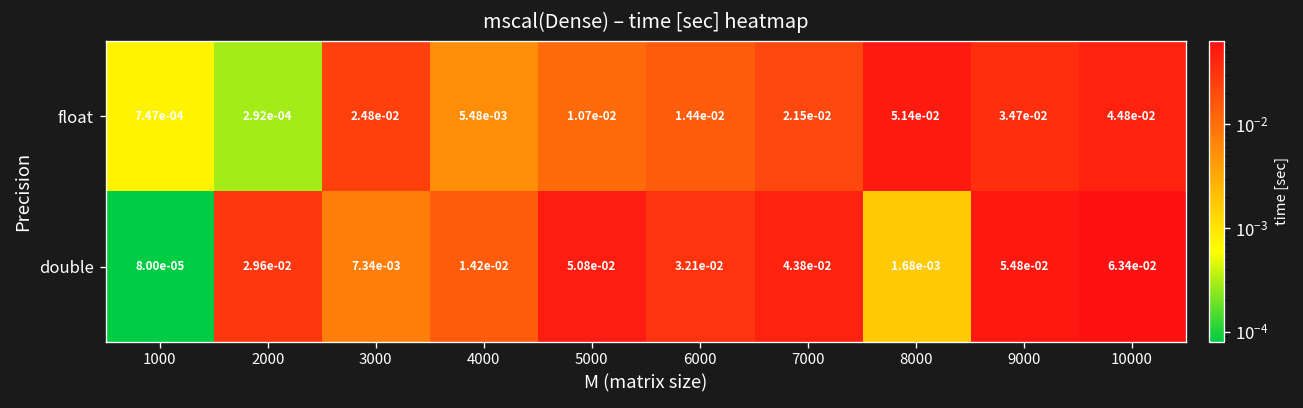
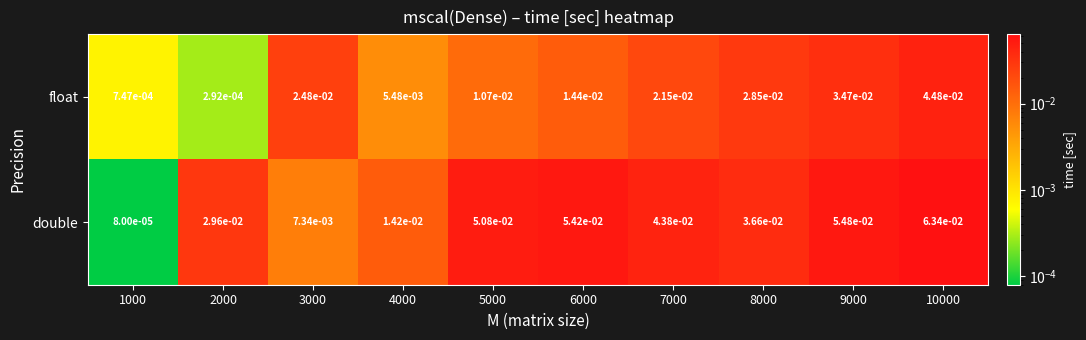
float, 8000: 5.14e-02 -> 2.85e-02
double, 6000: 3.21e-02 -> 5.42e-02
double, 8000: 1.68e-03 -> 3.66e-02
